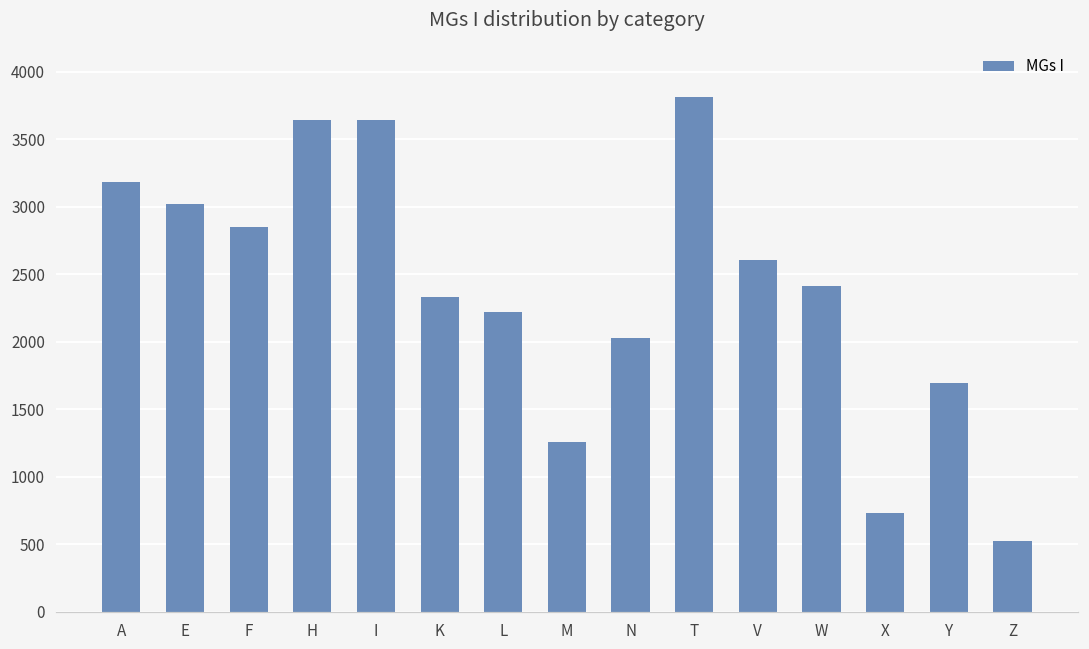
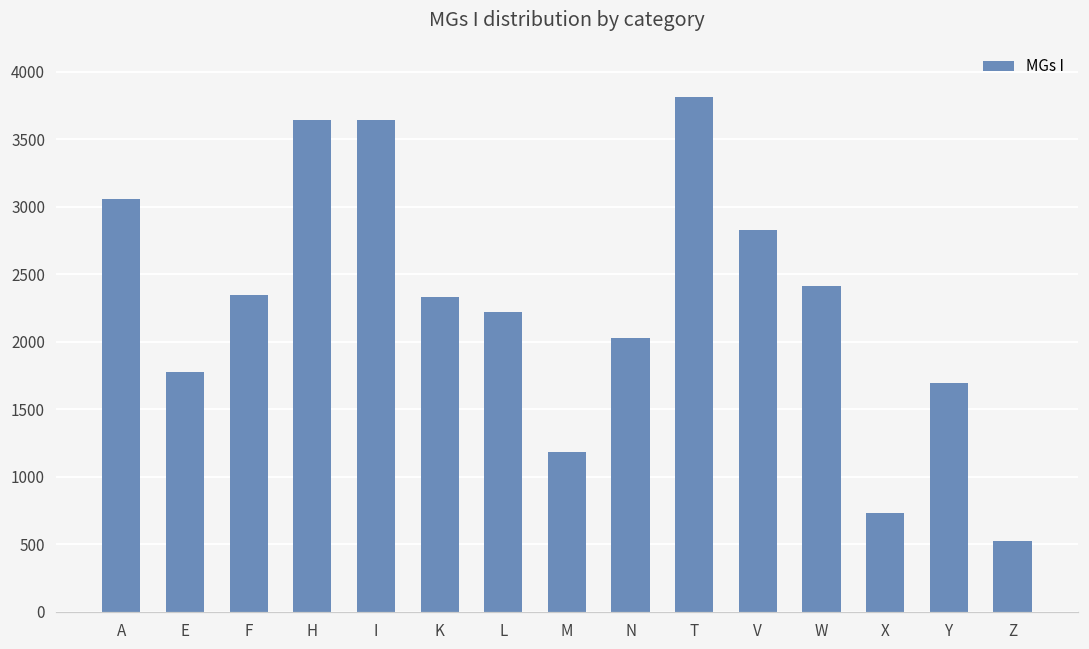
A: 3180 -> 3060
E: 3020 -> 1780
F: 2850 -> 2350
M: 1260 -> 1190
V: 2610 -> 2830
